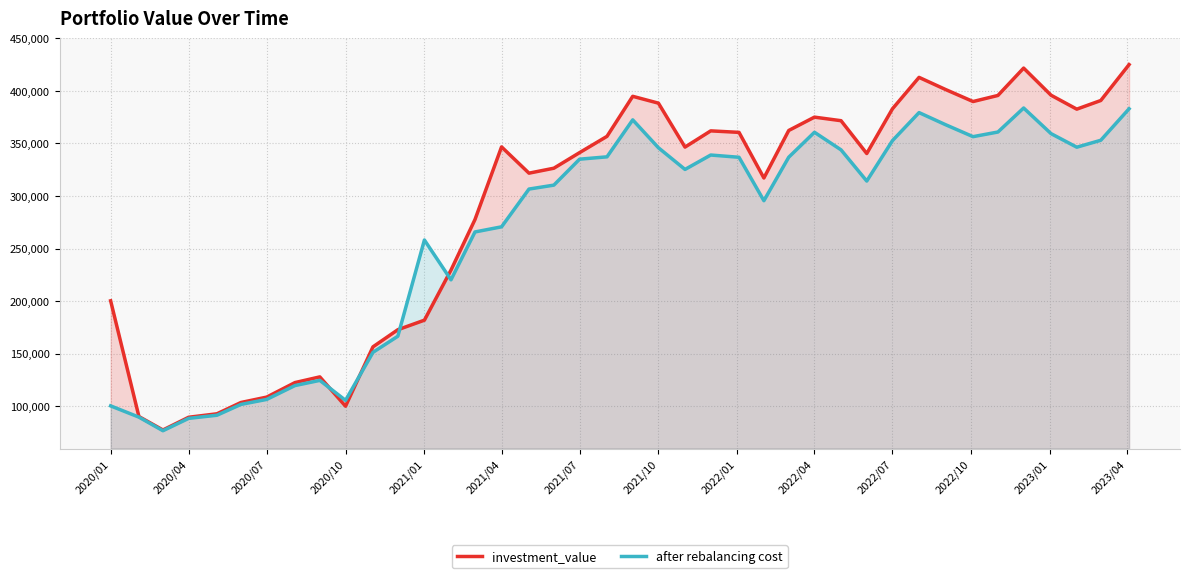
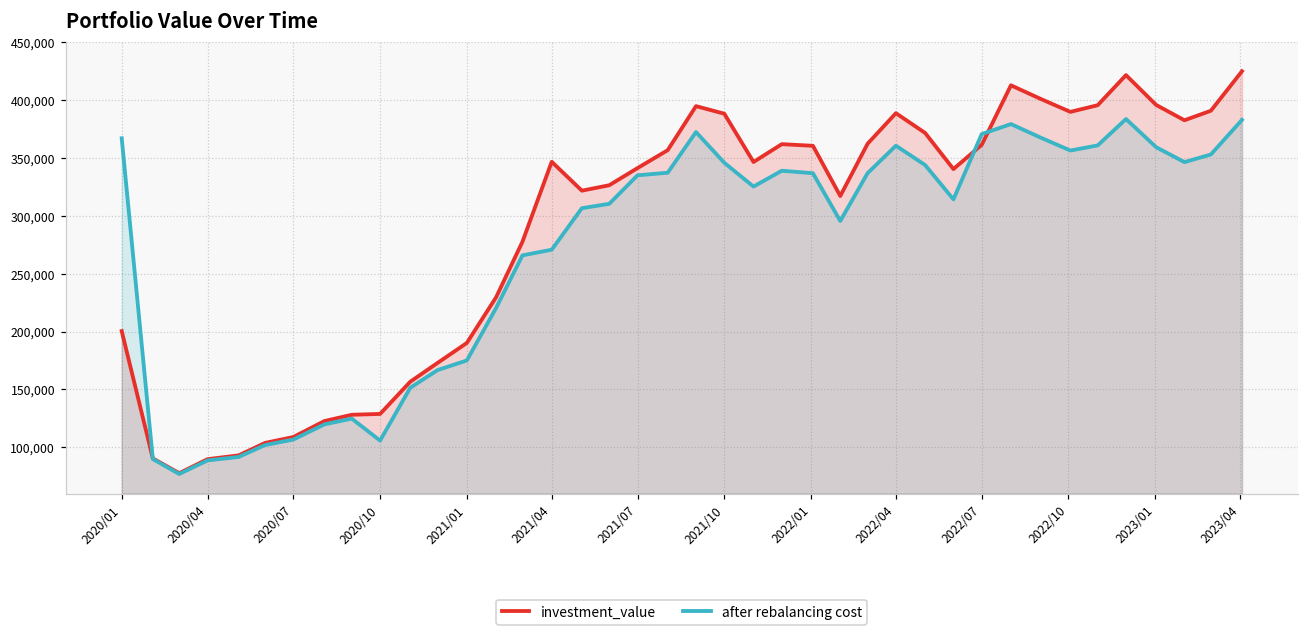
after rebalancing cost, 2020/01: 101,000 -> 367,000
investment_value, 2020/10: 100,000 -> 129,000
investment_value, 2021/01: 182,000 -> 190,000
after rebalancing cost, 2021/01: 258,000 -> 175,000
investment_value, 2022/04: 375,000 -> 389,000
investment_value, 2022/07: 383,000 -> 361,000
after rebalancing cost, 2022/07: 353,000 -> 371,000
